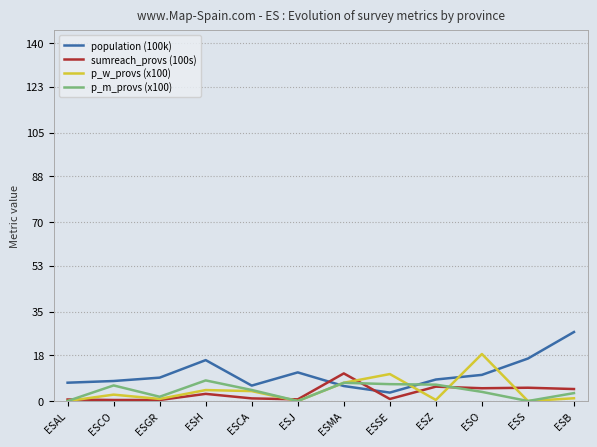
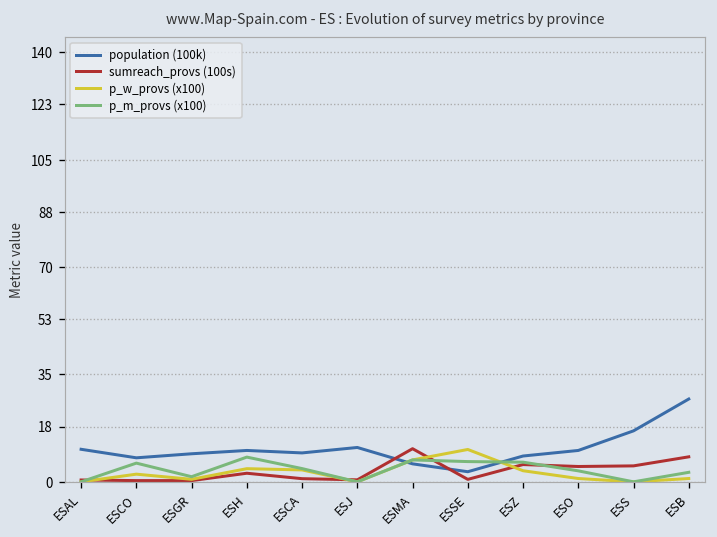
population (100k), ESAL: 7 -> 11
population (100k), ESH: 16 -> 10
population (100k), ESCA: 6 -> 9
p_w_provs (x100), ESZ: 0 -> 4
p_w_provs (x100), ESO: 18 -> 1
sumreach_provs (100s), ESB: 5 -> 8
